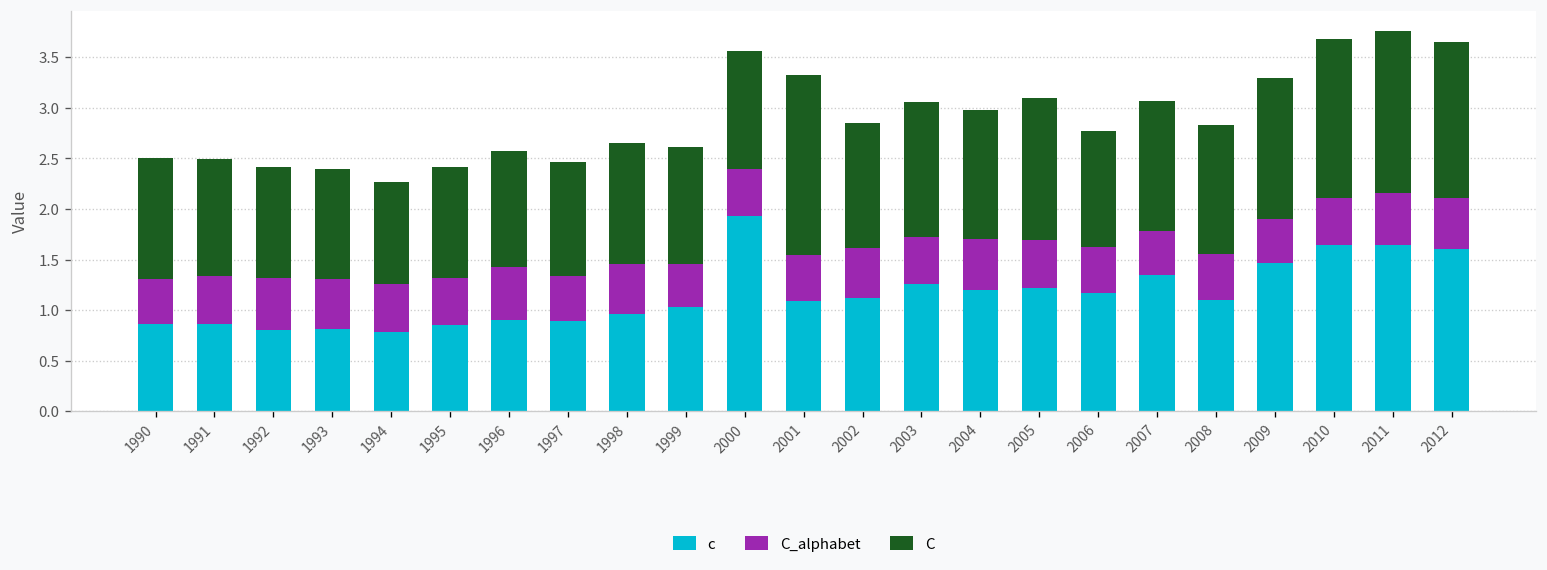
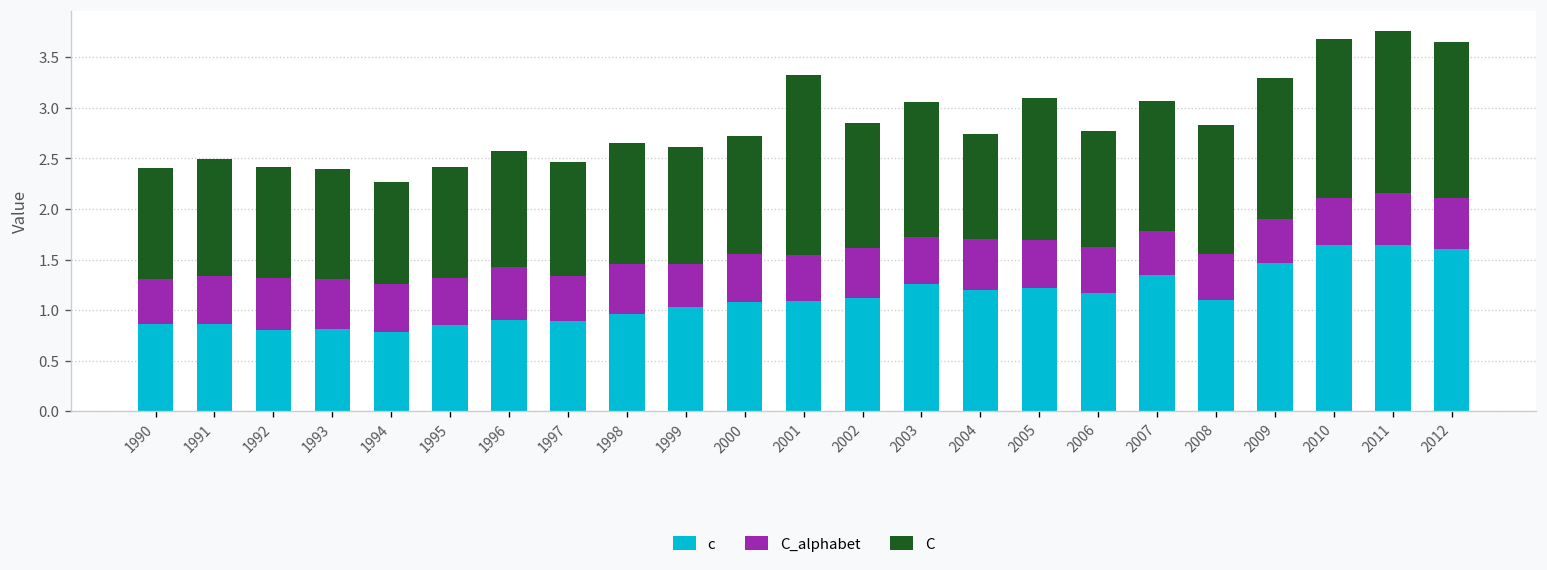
C, 1990: 1.2 -> 1.1
c, 2000: 1.9 -> 1.1
C, 2004: 1.3 -> 1.0
